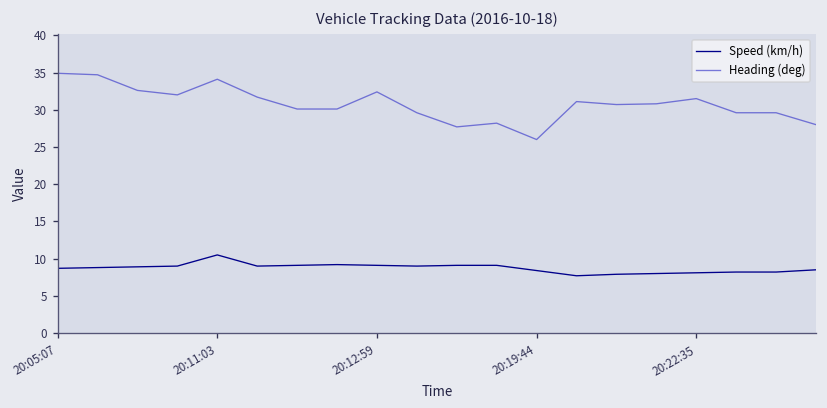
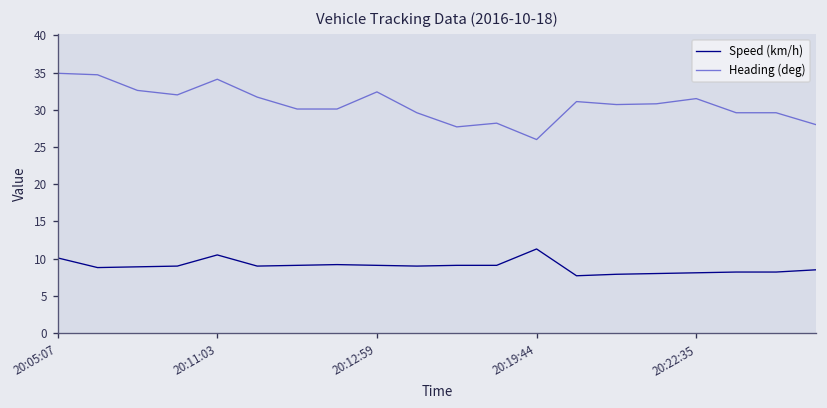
Speed (km/h), 20:05:07: 9 -> 10
Speed (km/h), 20:19:44: 8 -> 11
